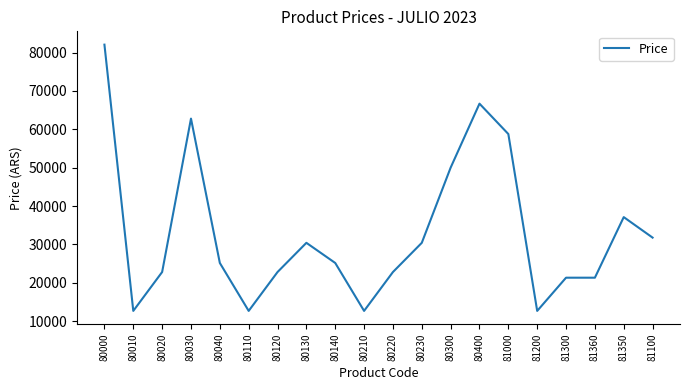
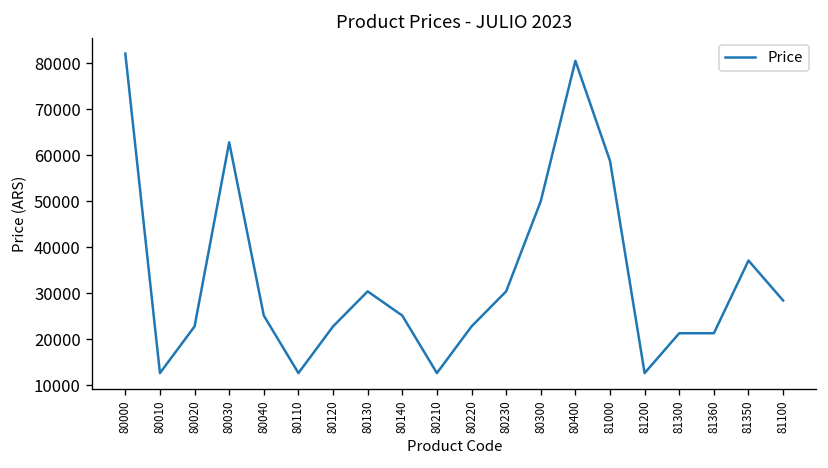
80400: 67000 -> 80000
81100: 32000 -> 28000
